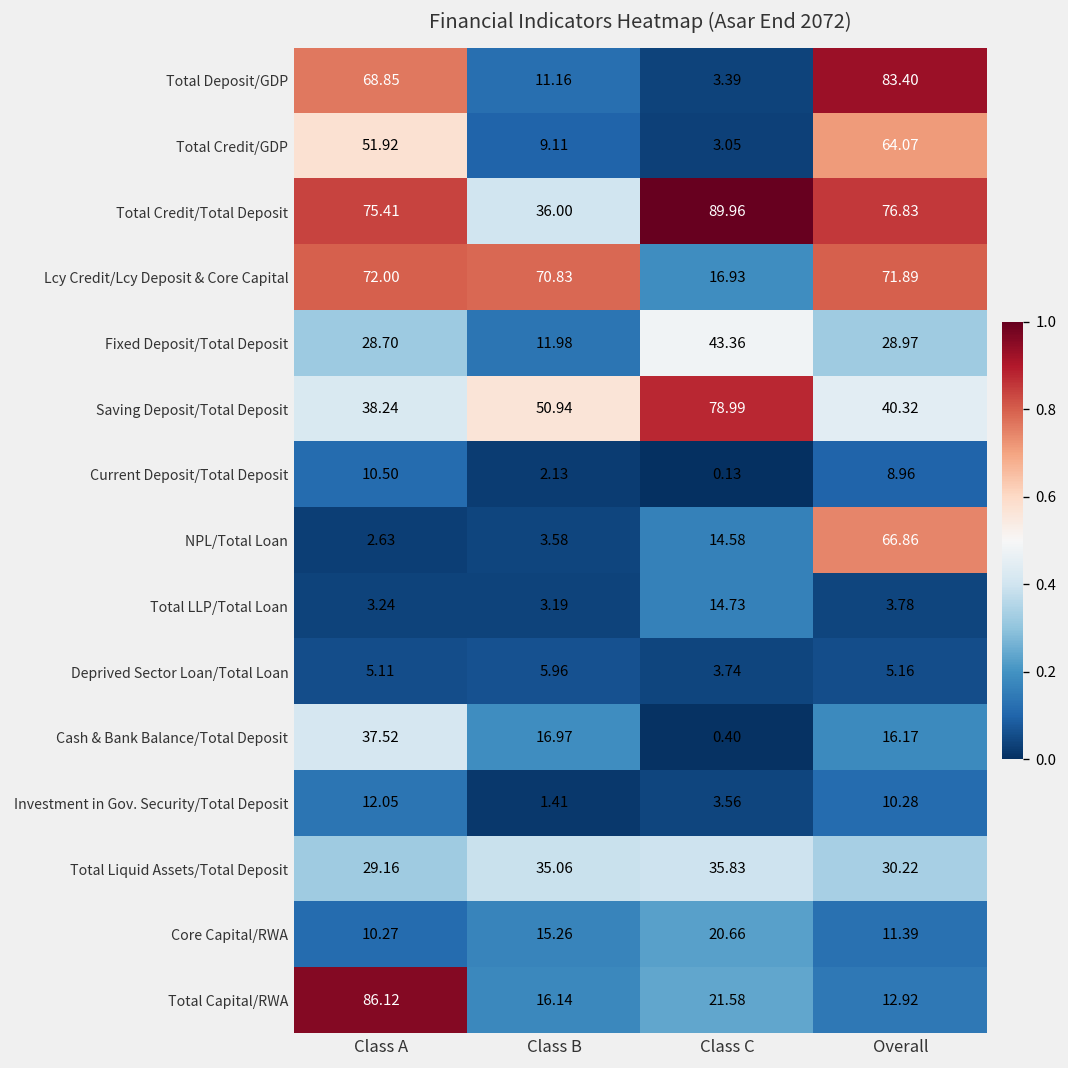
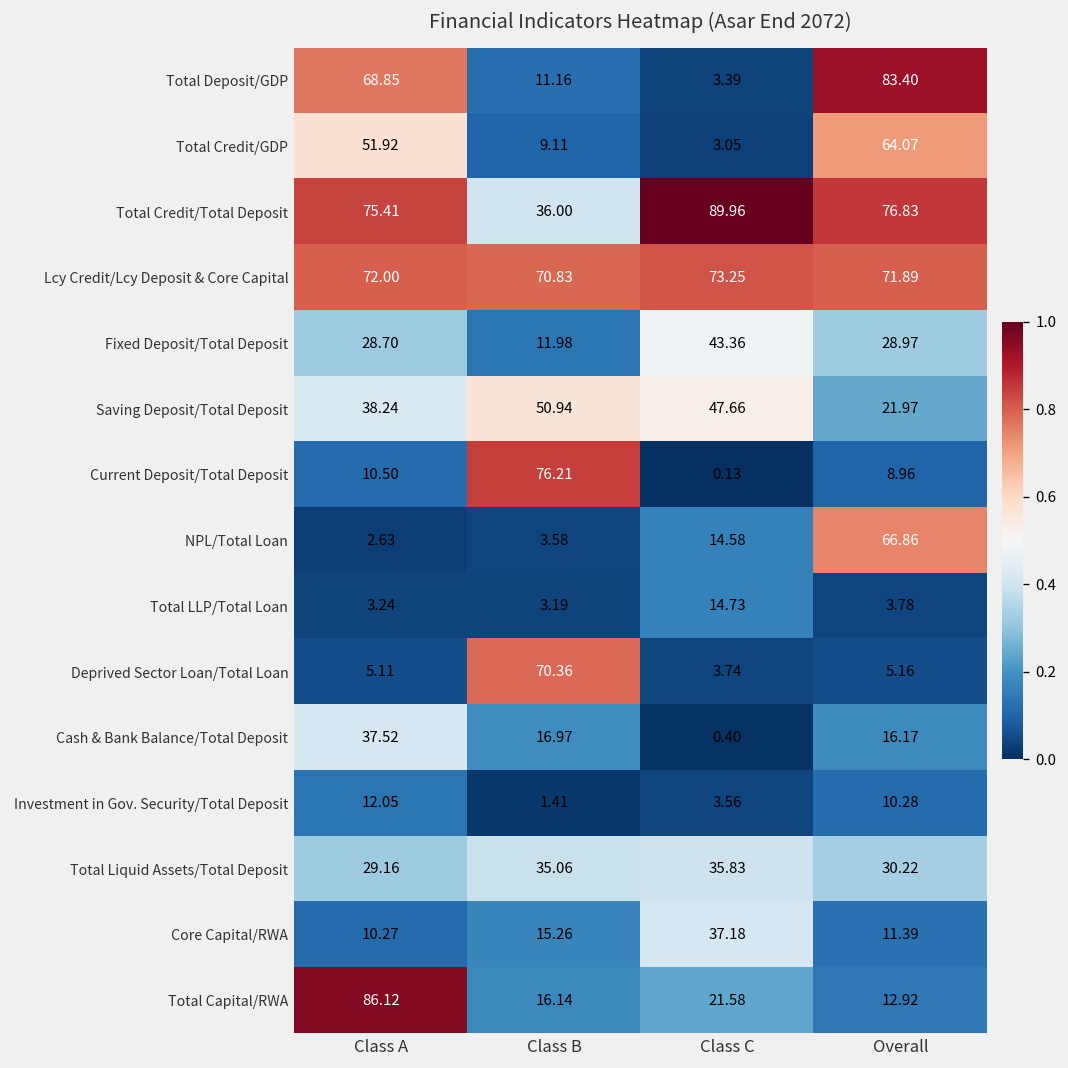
Lcy Credit/Lcy Deposit & Core Capital, Class C: 16.93 -> 73.25
Saving Deposit/Total Deposit, Class C: 78.99 -> 47.66
Saving Deposit/Total Deposit, Overall: 40.32 -> 21.97
Current Deposit/Total Deposit, Class B: 2.13 -> 76.21
Deprived Sector Loan/Total Loan, Class B: 5.96 -> 70.36
Core Capital/RWA, Class C: 20.66 -> 37.18
